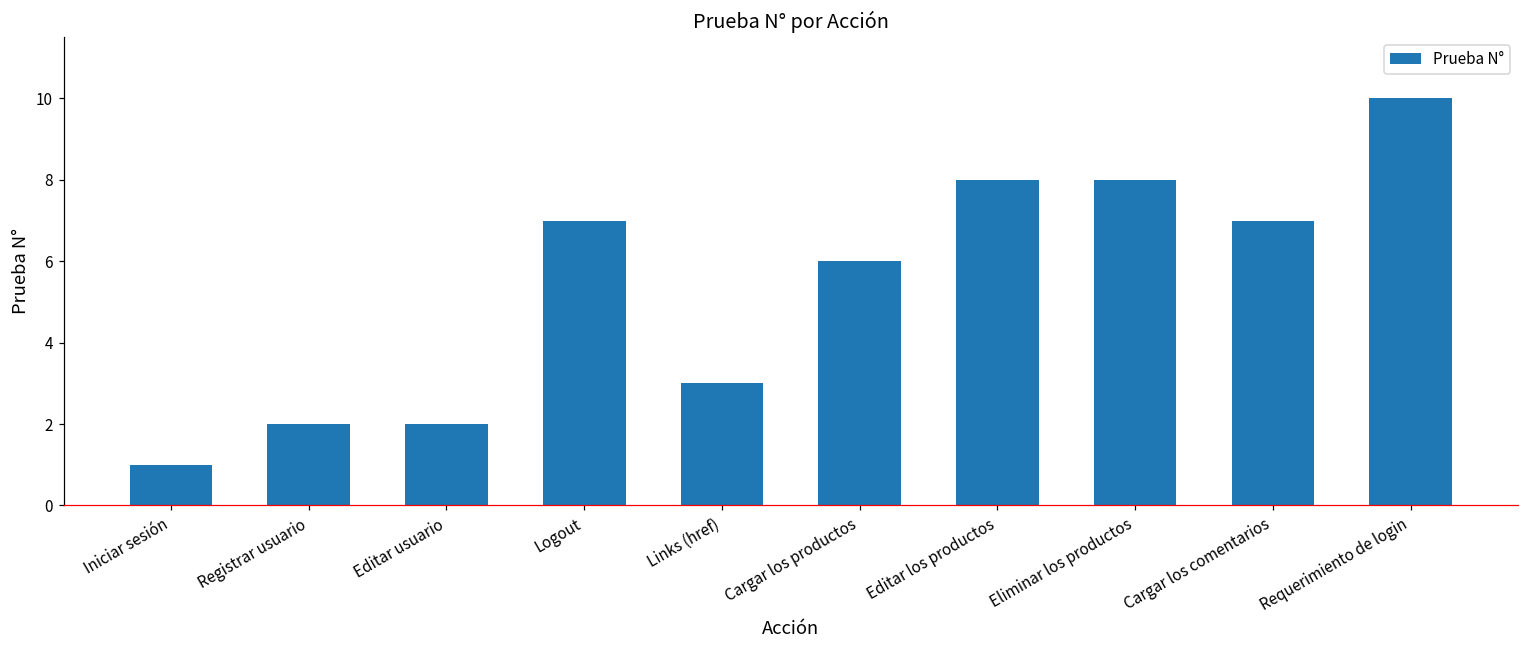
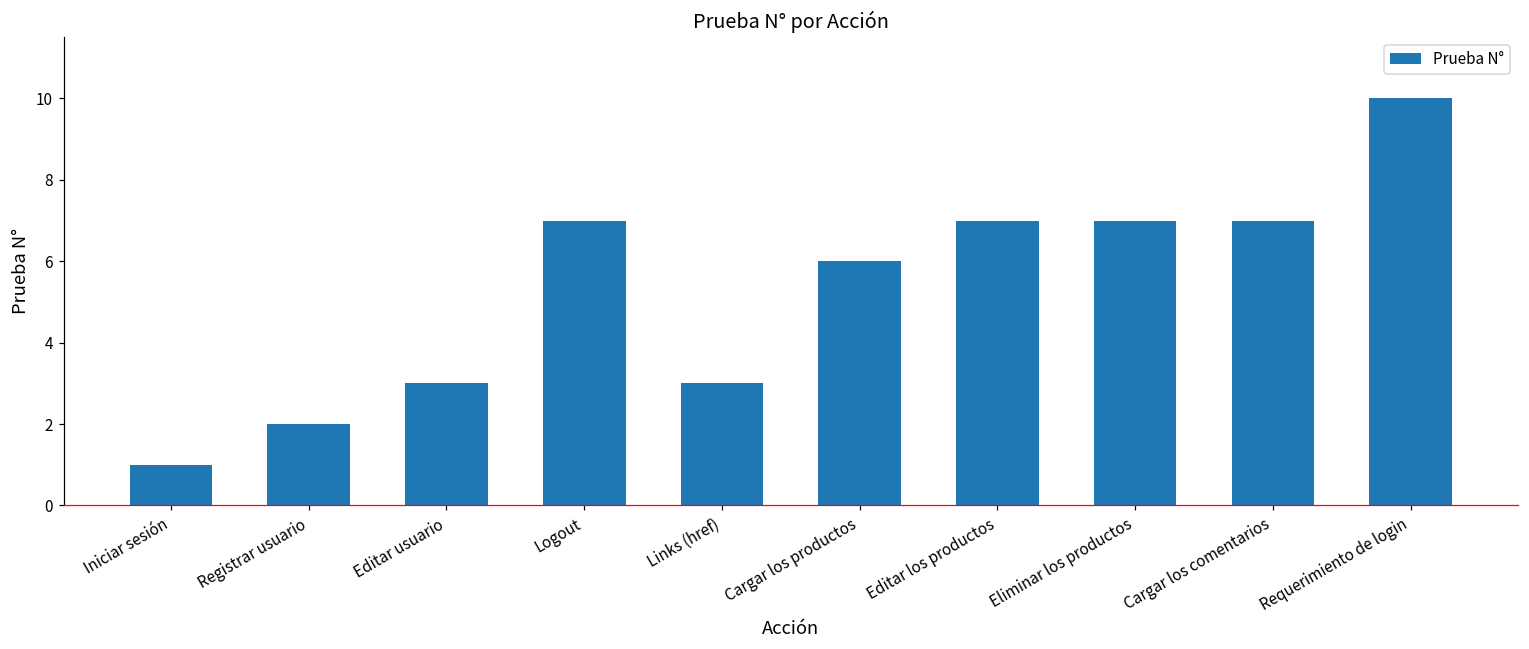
Editar usuario: 2 -> 3
Editar los productos: 8 -> 7
Eliminar los productos: 8 -> 7
